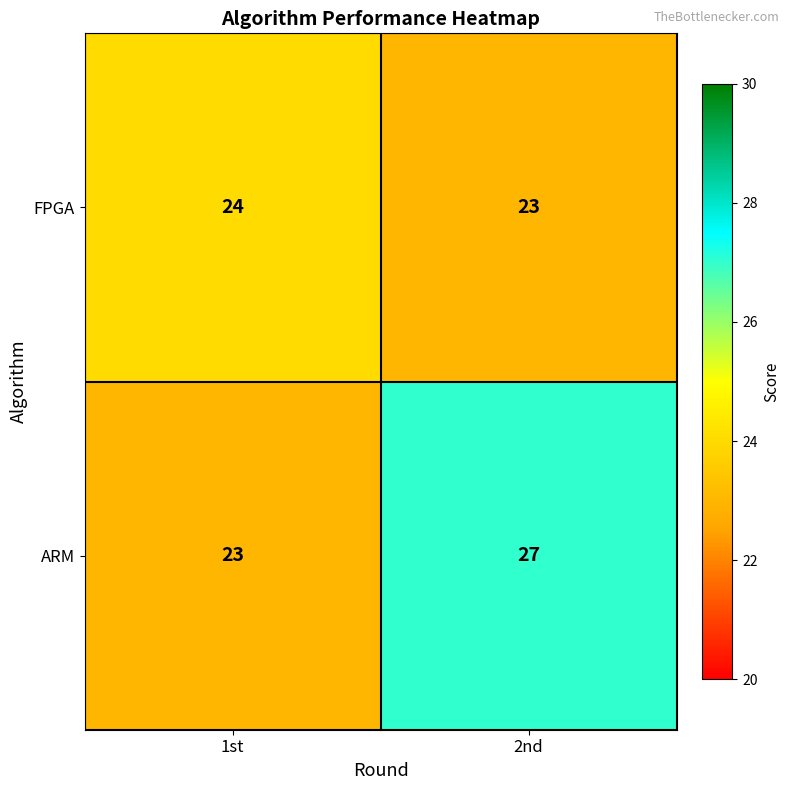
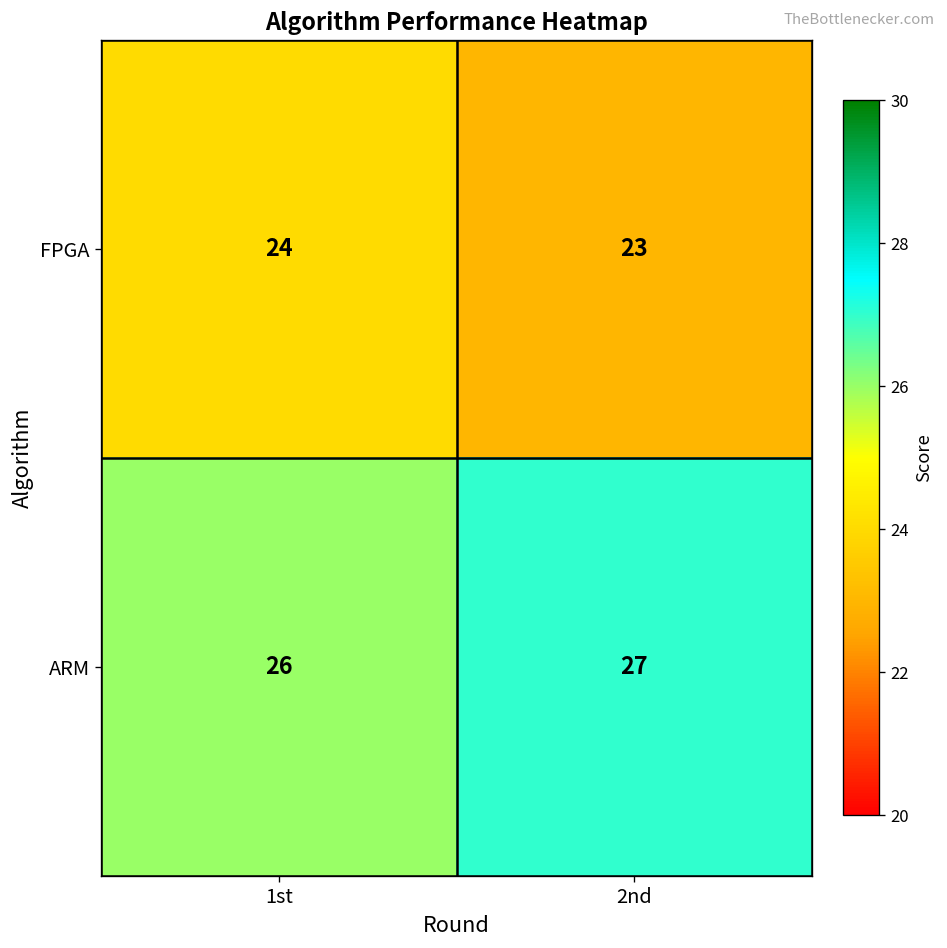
ARM, 1st: 23 -> 26
